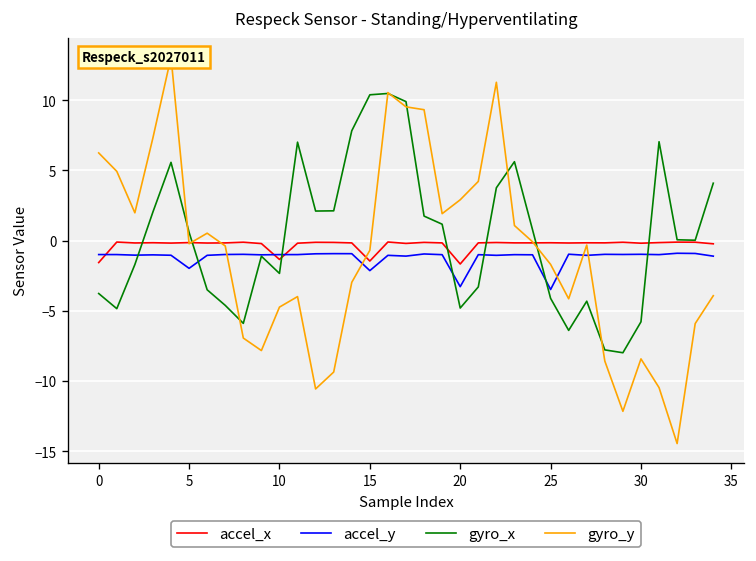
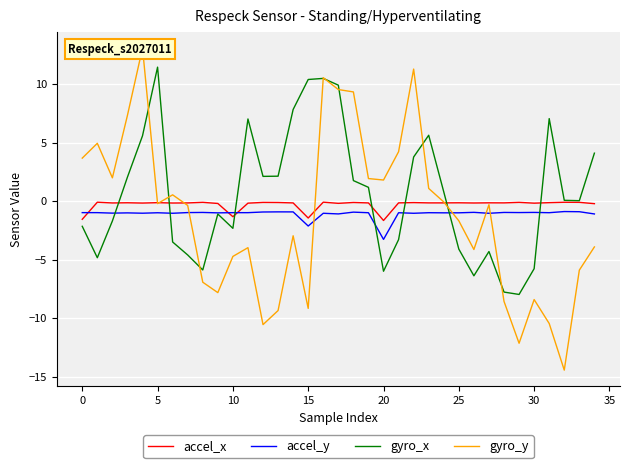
gyro_x, 0: -3.8 -> -2.2
gyro_y, 0: 6.3 -> 3.7
accel_y, 5: -2.0 -> -1.0
gyro_x, 5: 0.6 -> 11.4
gyro_y, 15: -0.7 -> -9.2
gyro_x, 20: -4.8 -> -6.0
gyro_y, 20: 2.9 -> 1.8
accel_y, 25: -3.5 -> -1.0
